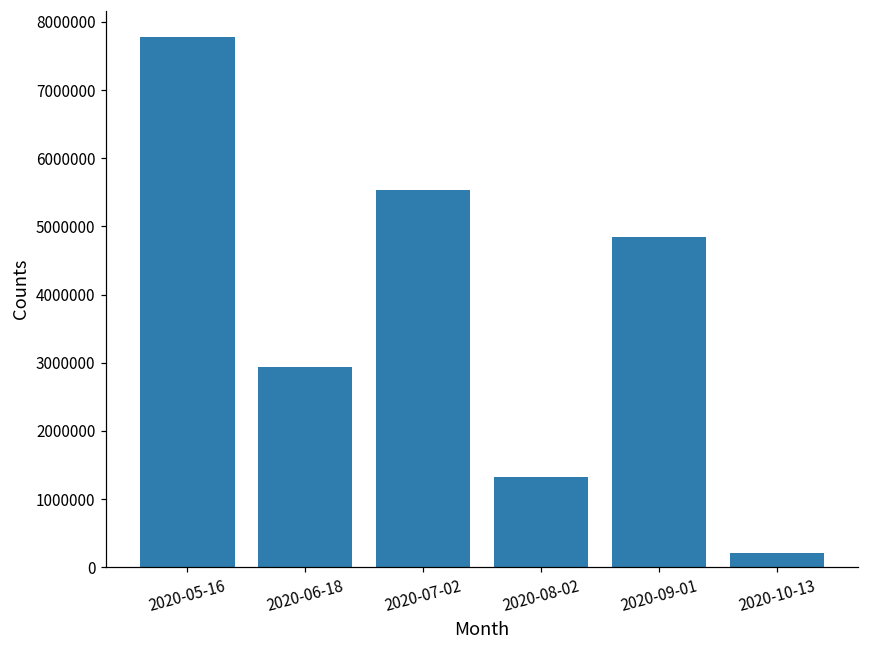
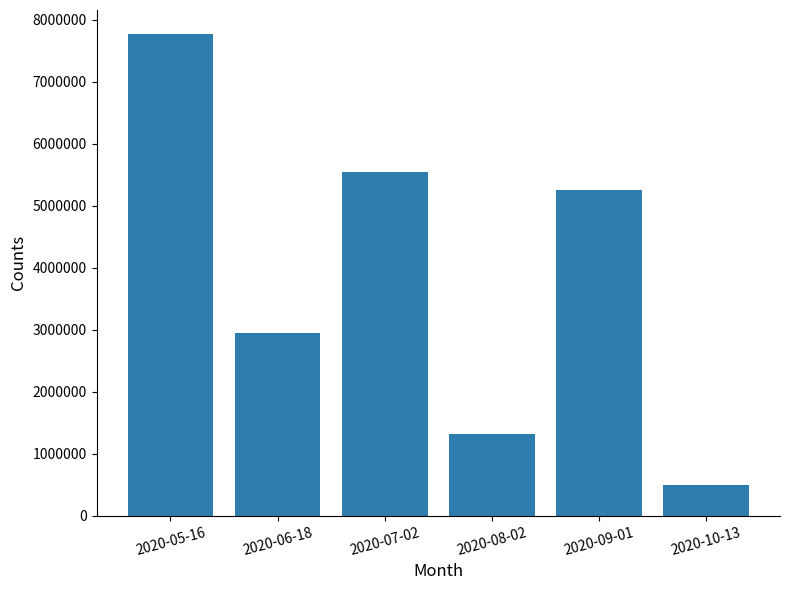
2020-09-01: 4800000 -> 5300000
2020-10-13: 200000 -> 500000
